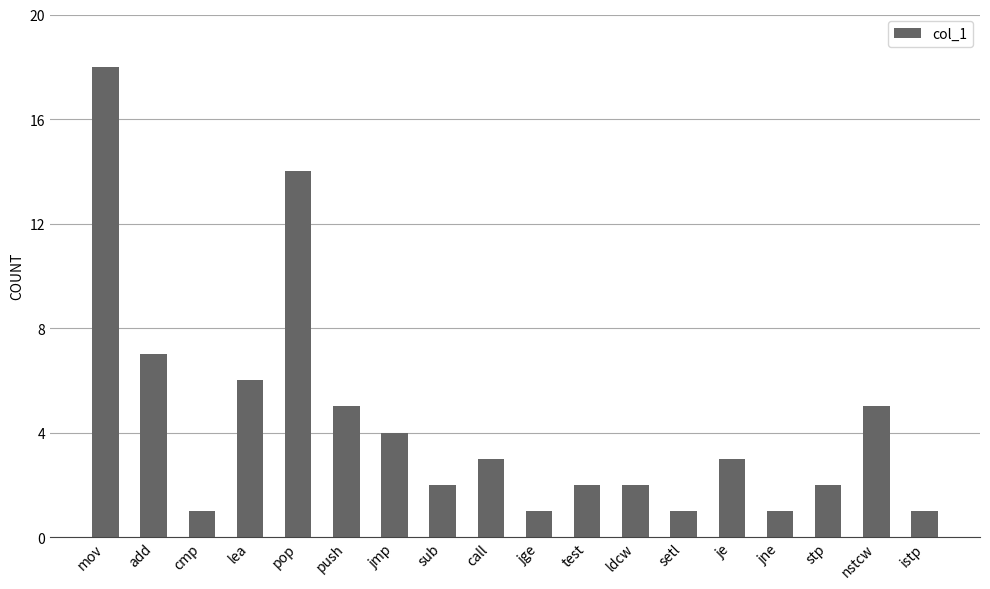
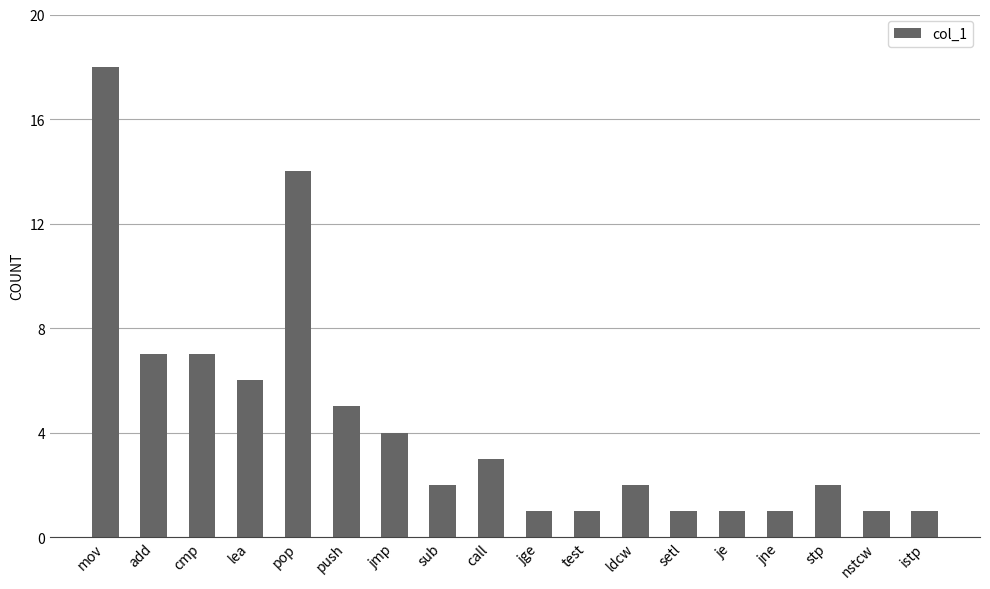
cmp: 1 -> 7
test: 2 -> 1
je: 3 -> 1
nstcw: 5 -> 1
